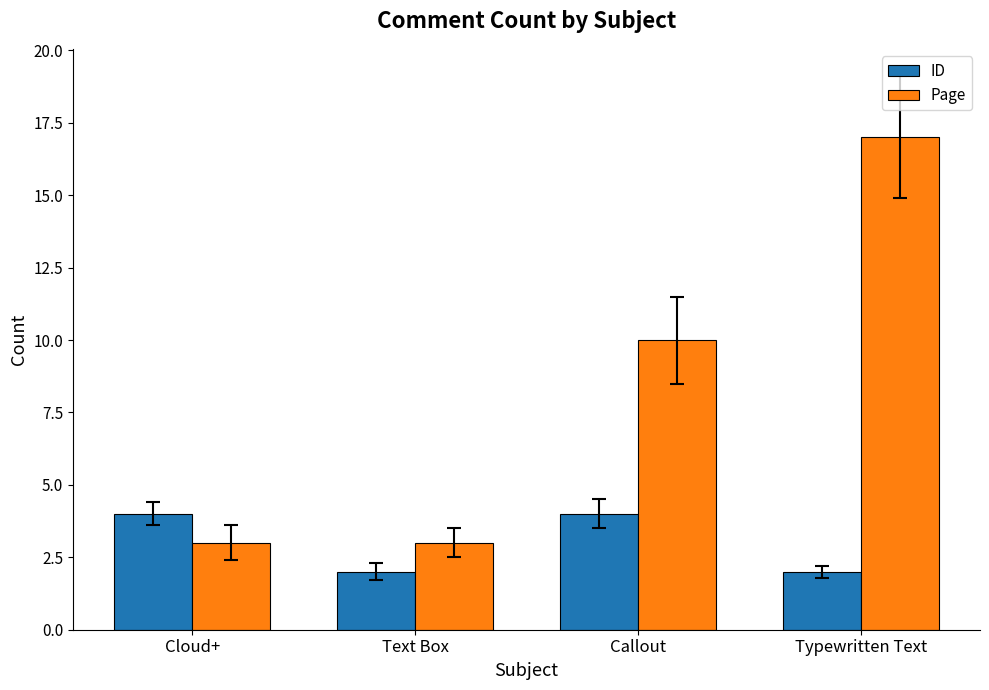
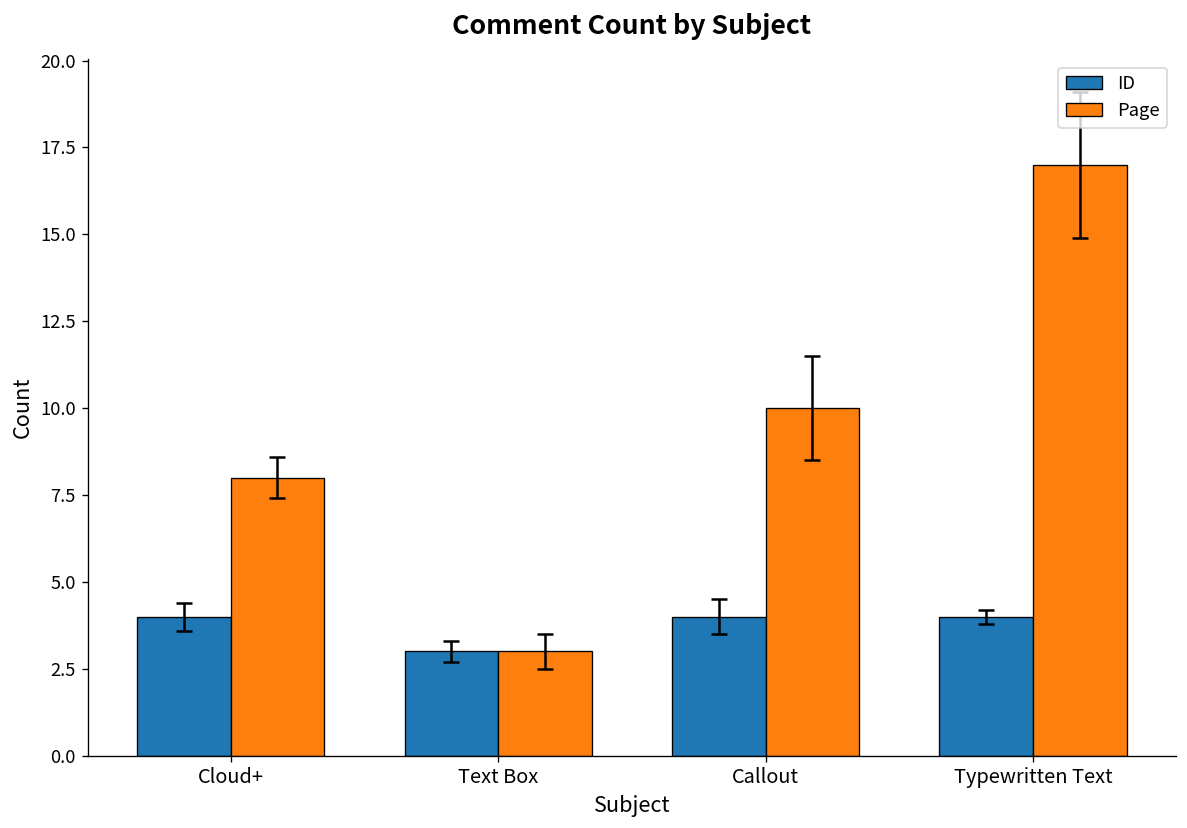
Page, Cloud+: 3 -> 8
ID, Text Box: 2 -> 3
ID, Typewritten Text: 2 -> 4
